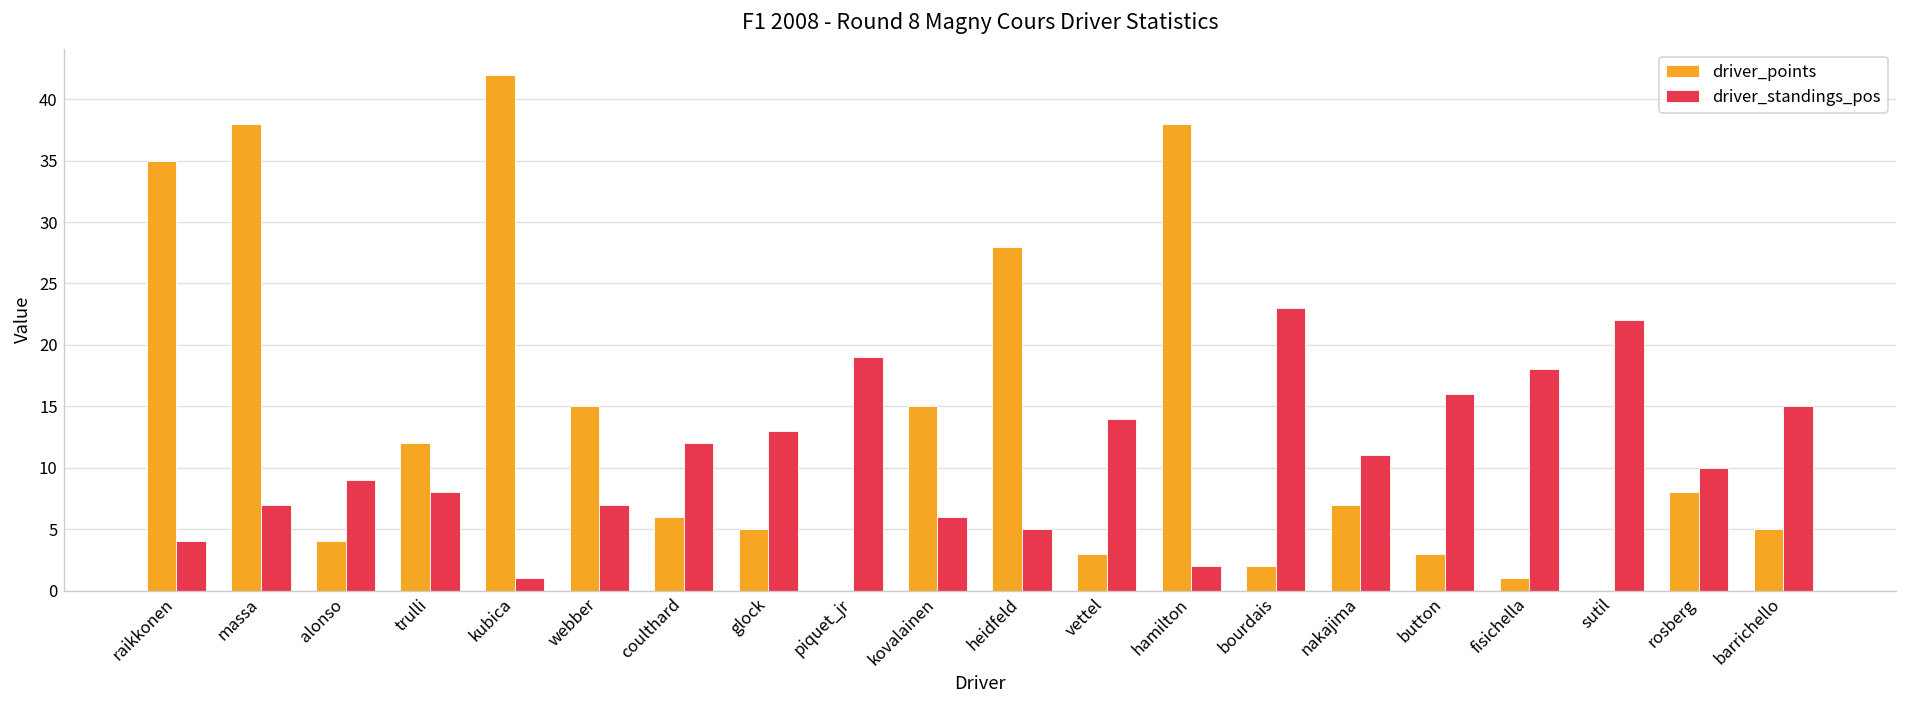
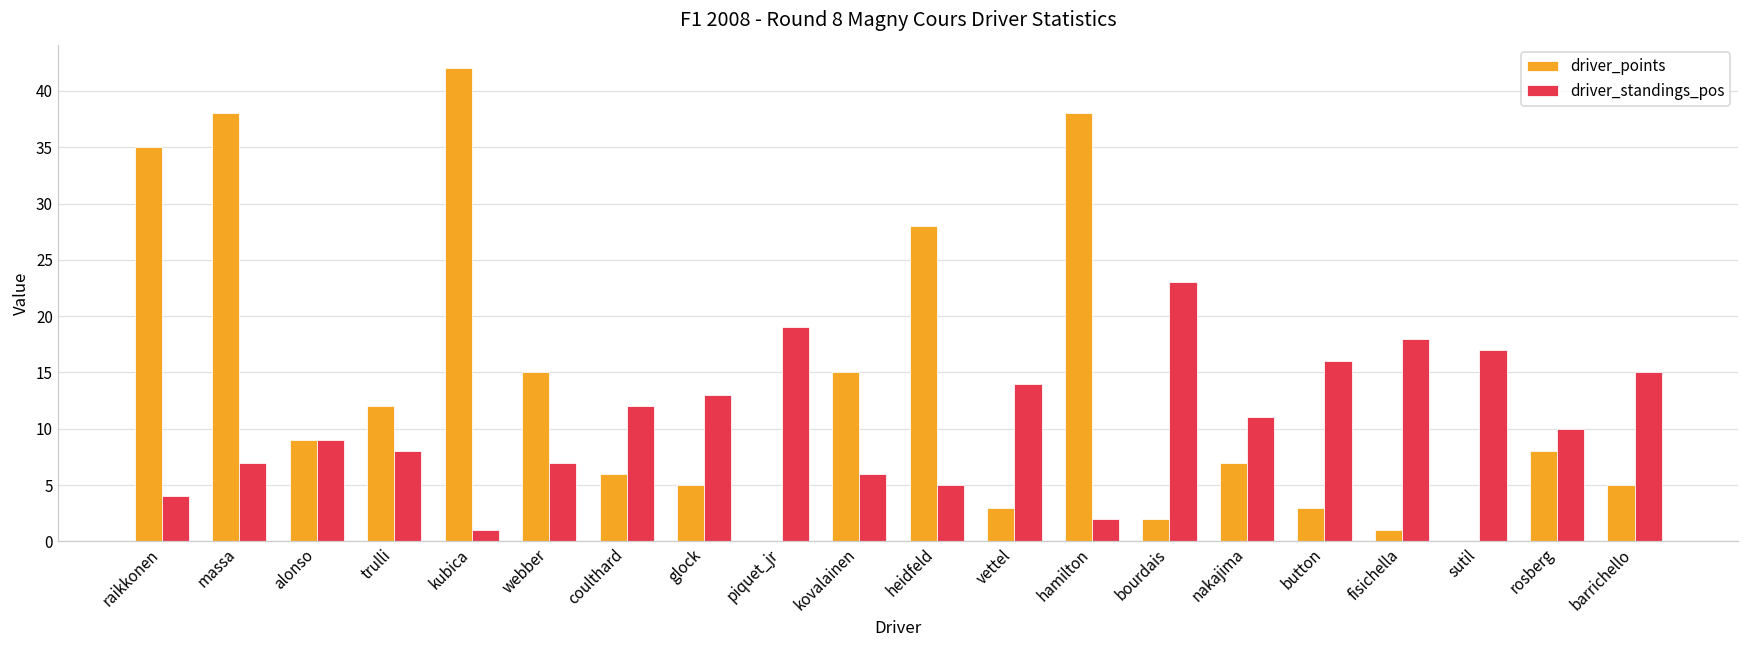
driver_points, alonso: 4 -> 9
driver_standings_pos, sutil: 22 -> 17
